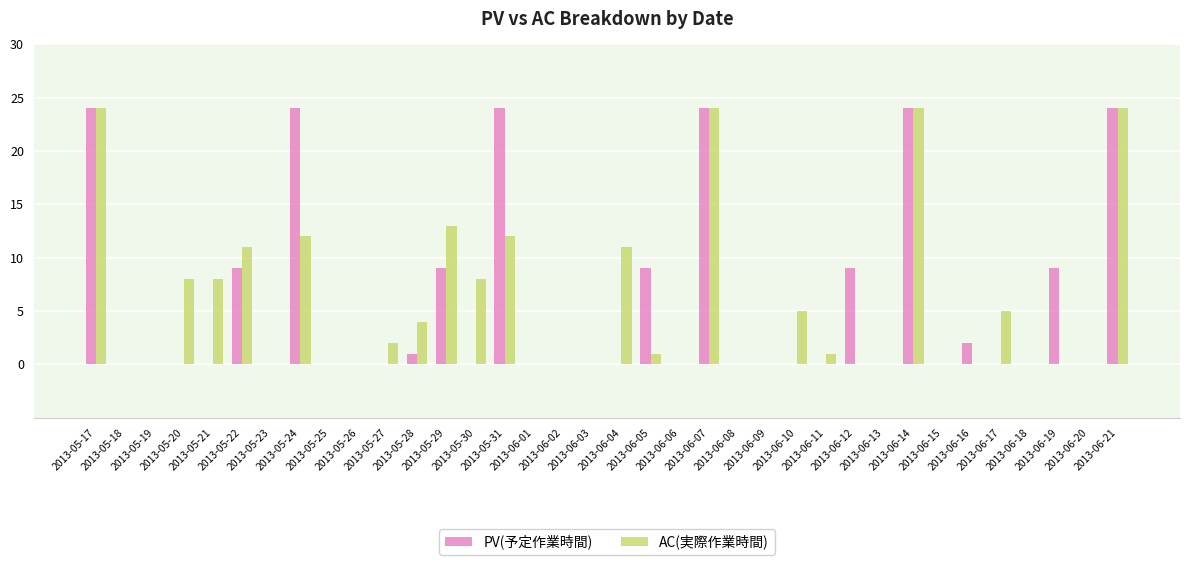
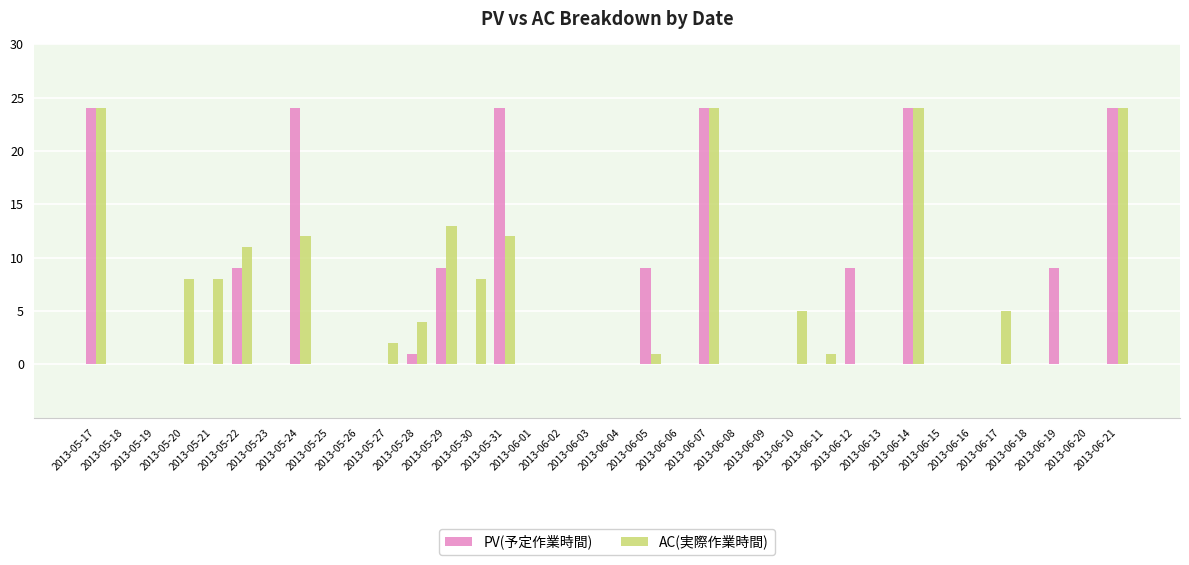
AC(実際作業時間), 2013-06-04: 11 -> 0
PV(予定作業時間), 2013-06-16: 2 -> 0
